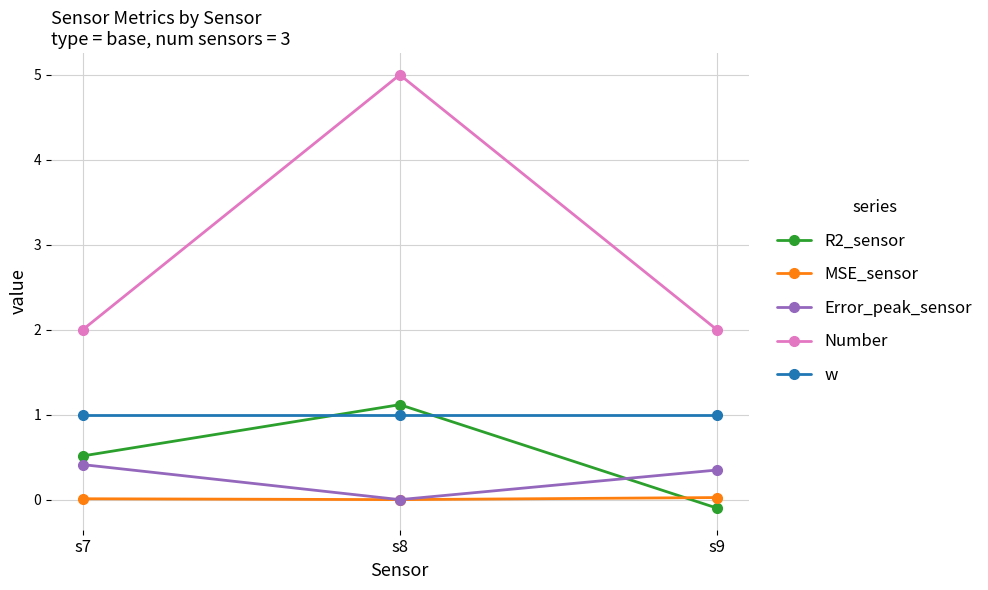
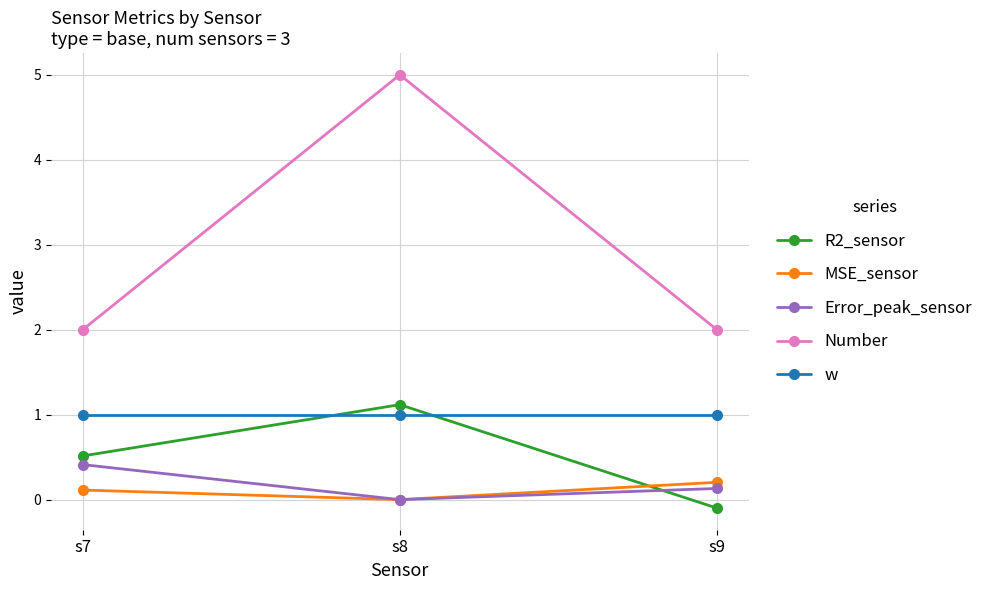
MSE_sensor, s7: 0.0 -> 0.1
MSE_sensor, s9: 0.0 -> 0.2
Error_peak_sensor, s9: 0.3 -> 0.1
